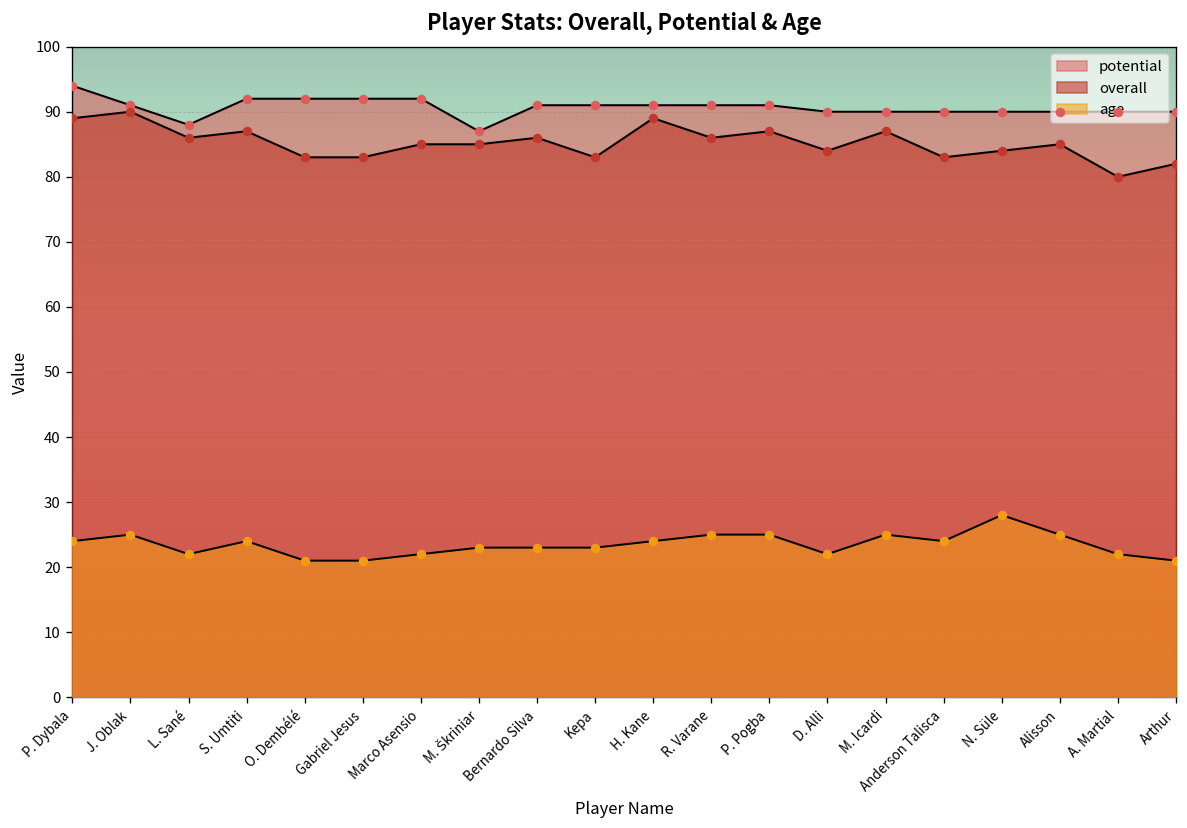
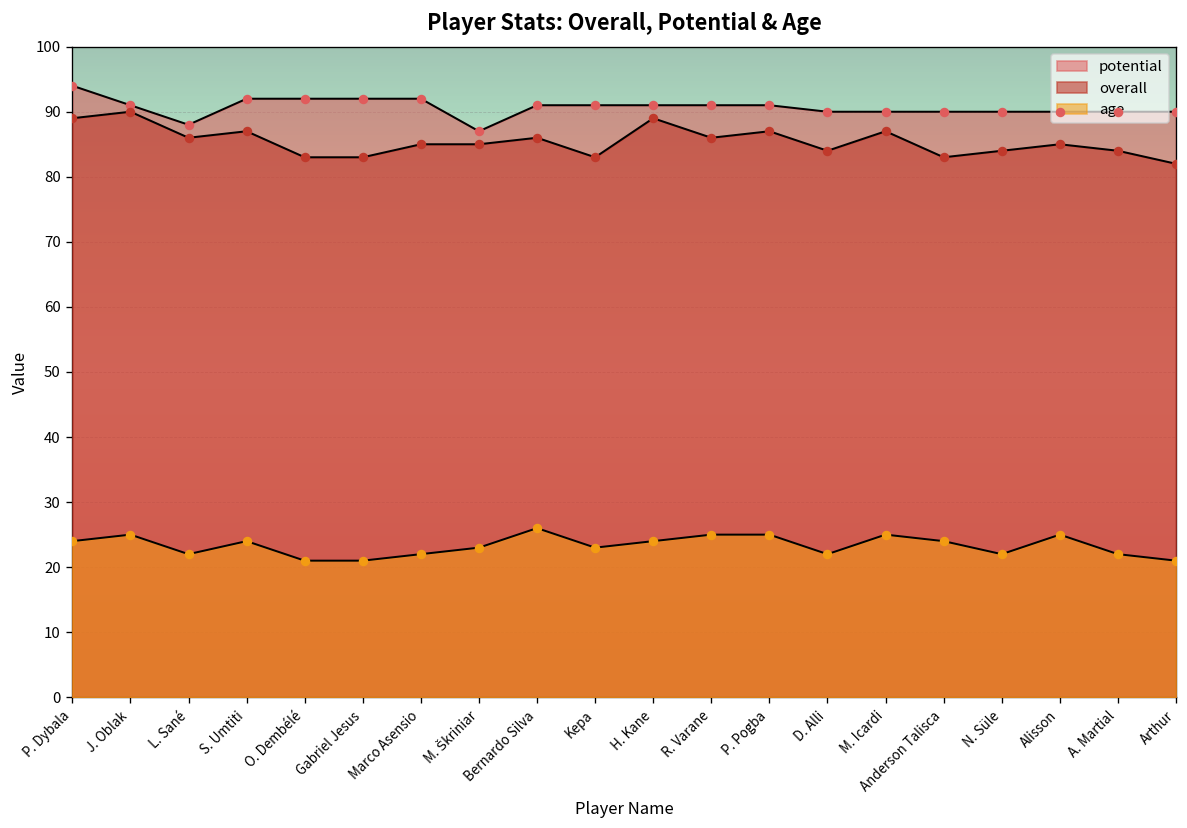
age, Bernardo Silva: 23 -> 26
age, N. Süle: 28 -> 22
overall, A. Martial: 80 -> 84
